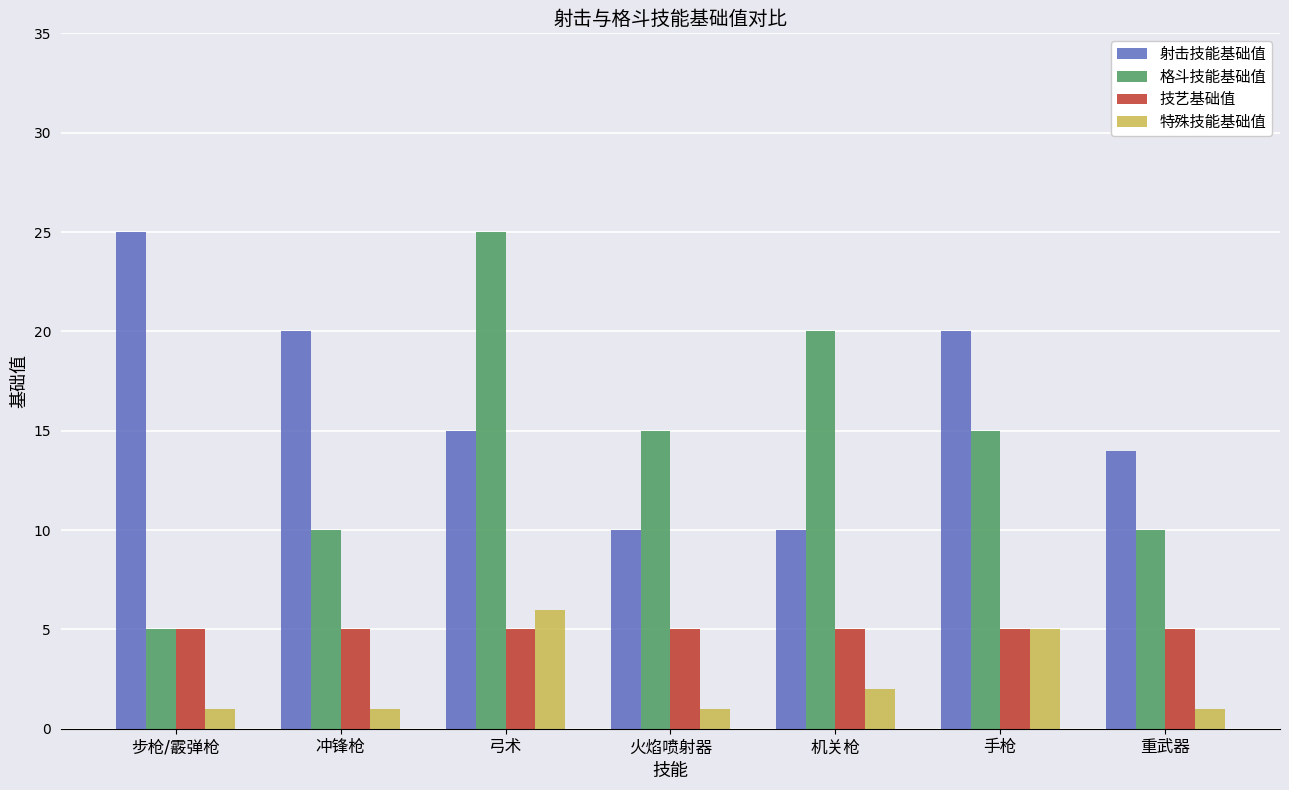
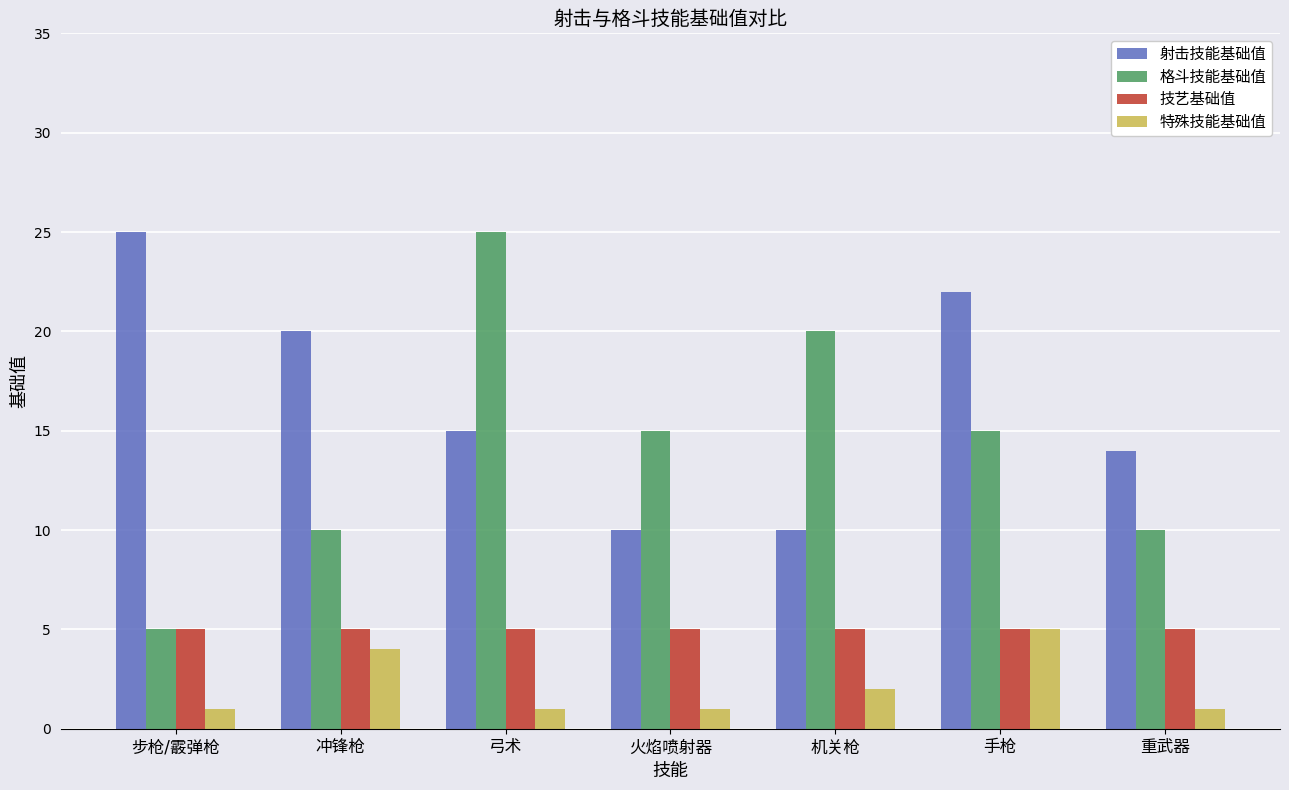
特殊技能基础值, 冲锋枪: 1 -> 4
特殊技能基础值, 弓术: 6 -> 1
射击技能基础值, 手枪: 20 -> 22
